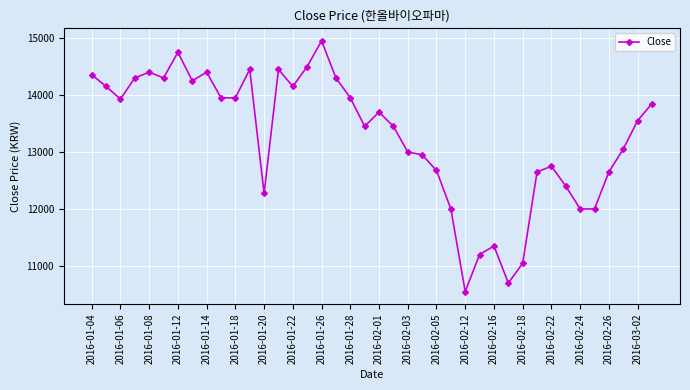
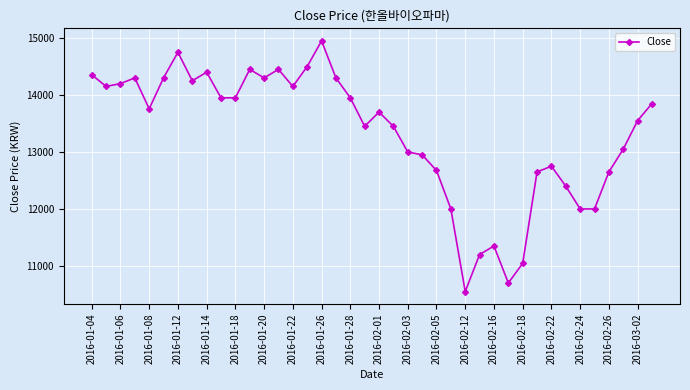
2016-01-06: 13900 -> 14200
2016-01-08: 14400 -> 13800
2016-01-20: 12300 -> 14300
